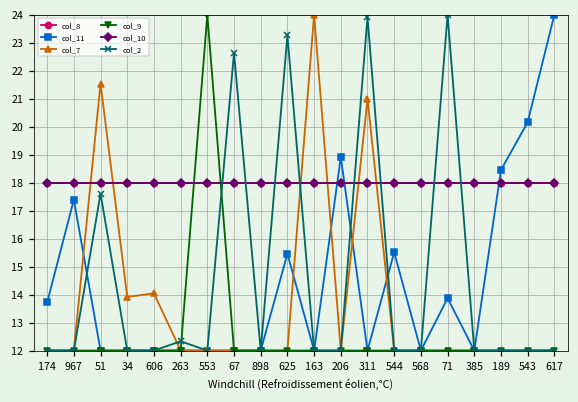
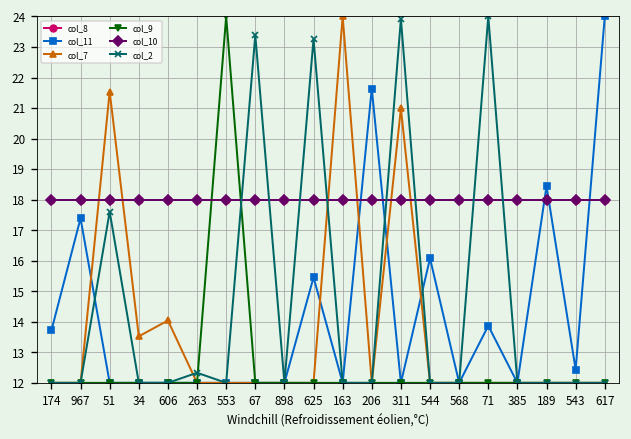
col_7, 34: 13.9 -> 13.5
col_2, 67: 22.6 -> 23.4
col_11, 206: 18.9 -> 21.6
col_11, 544: 15.5 -> 16.1
col_11, 543: 20.2 -> 12.4
